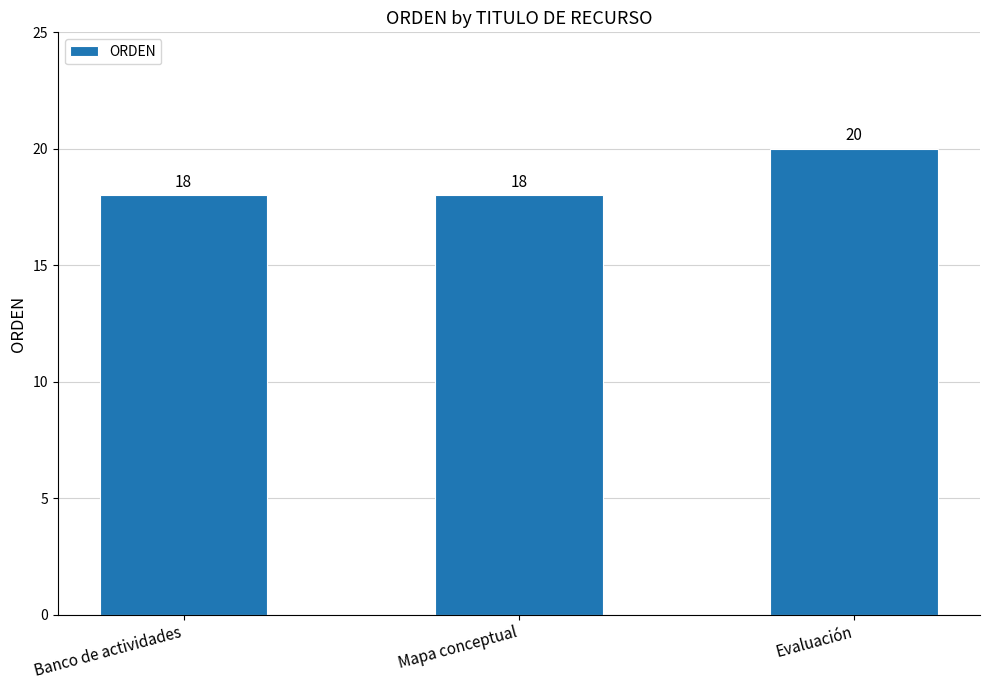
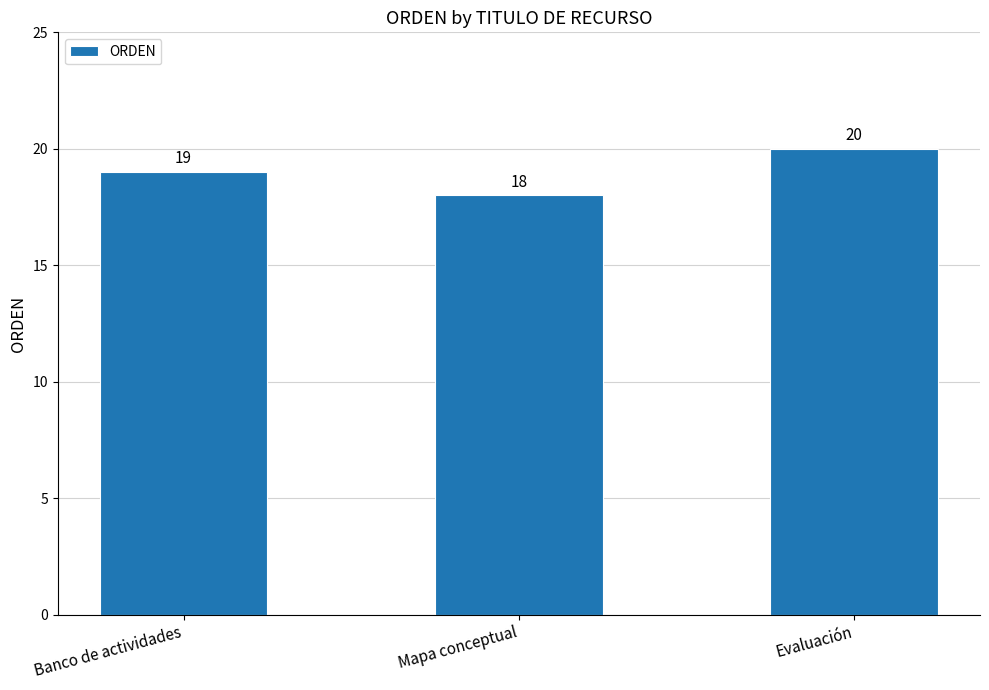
Banco de actividades: 18 -> 19
